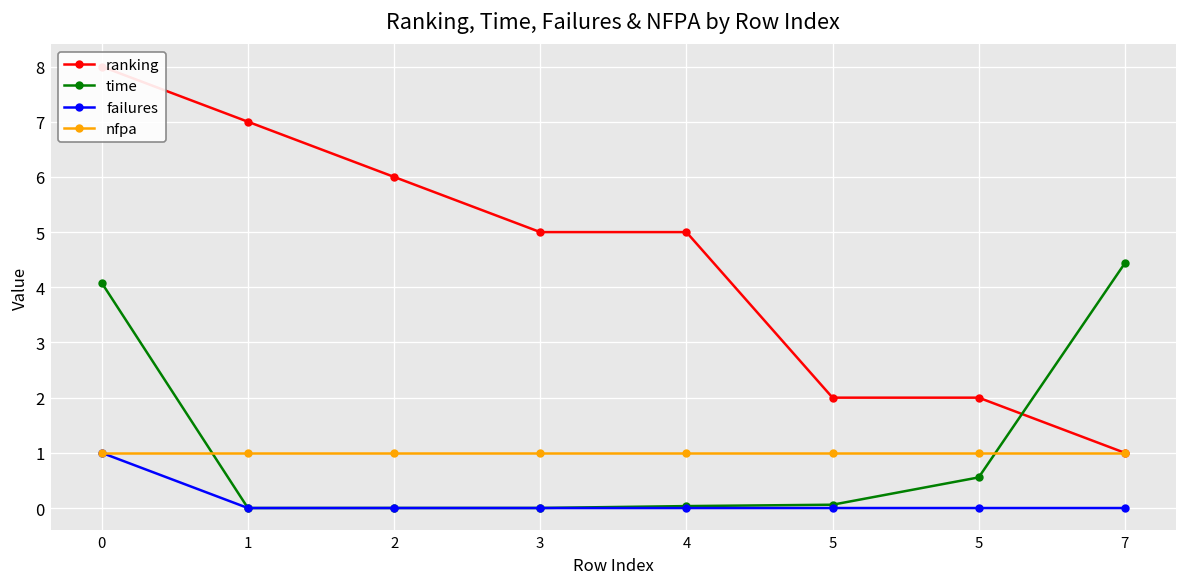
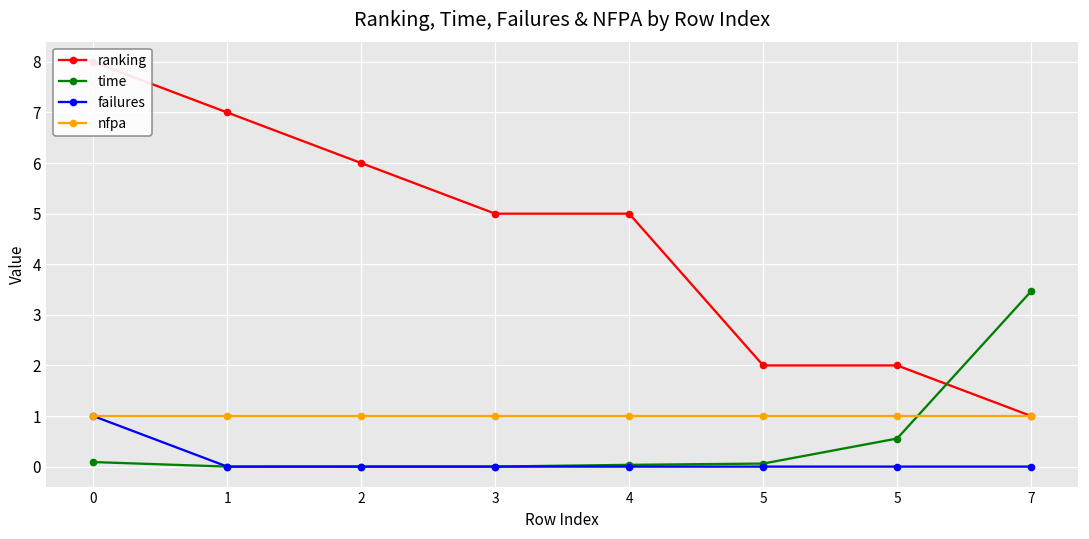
time, 0: 4.1 -> 0.1
time, 7: 4.4 -> 3.5
